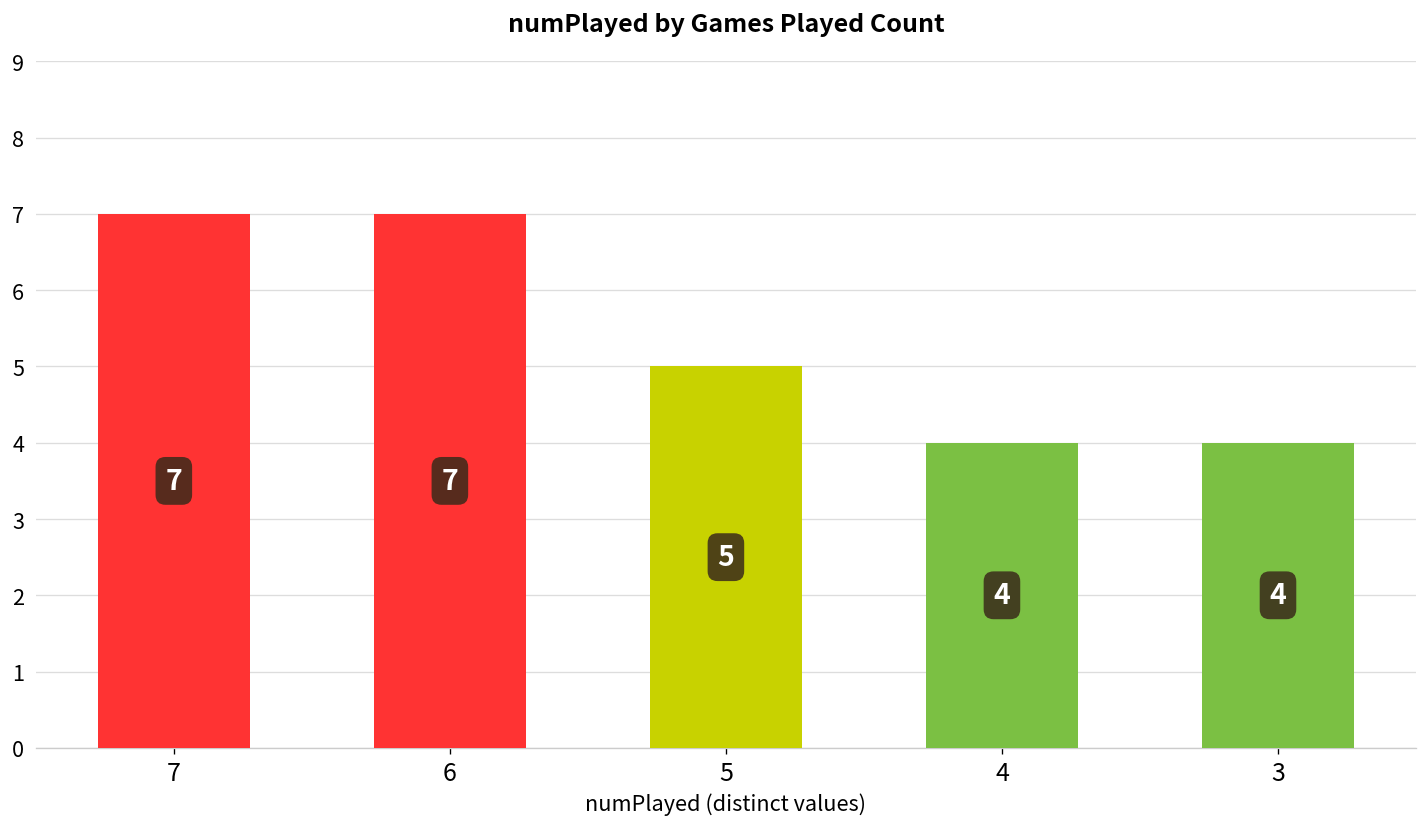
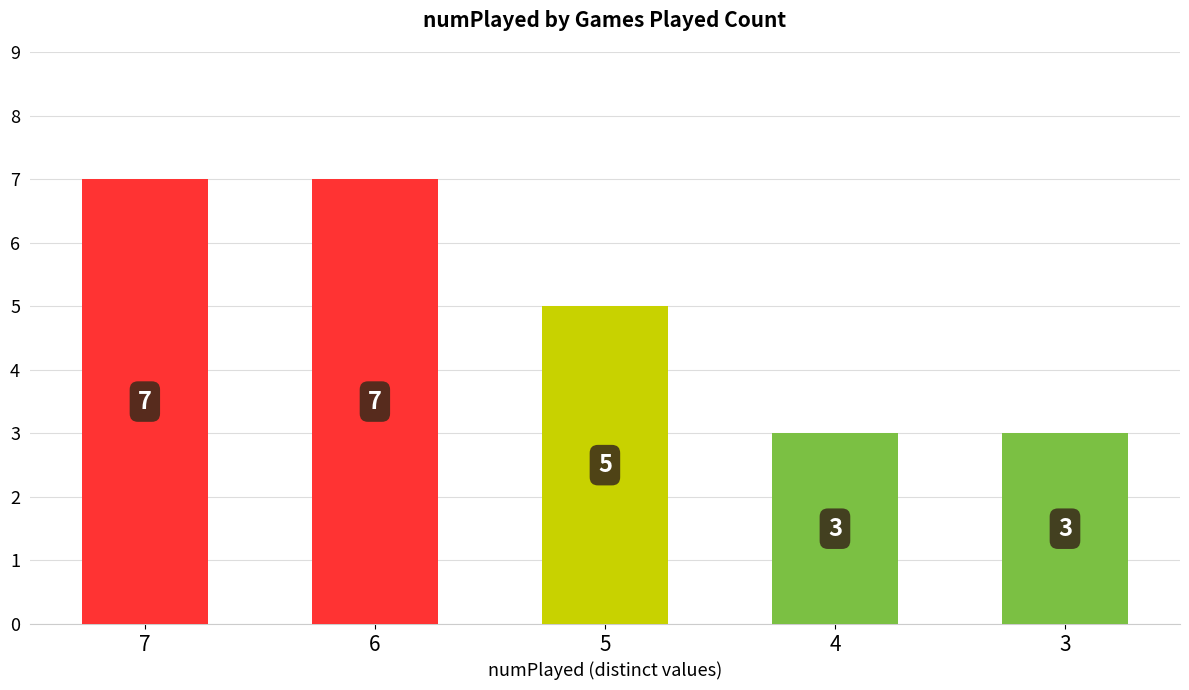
4: 4 -> 3
3: 4 -> 3
